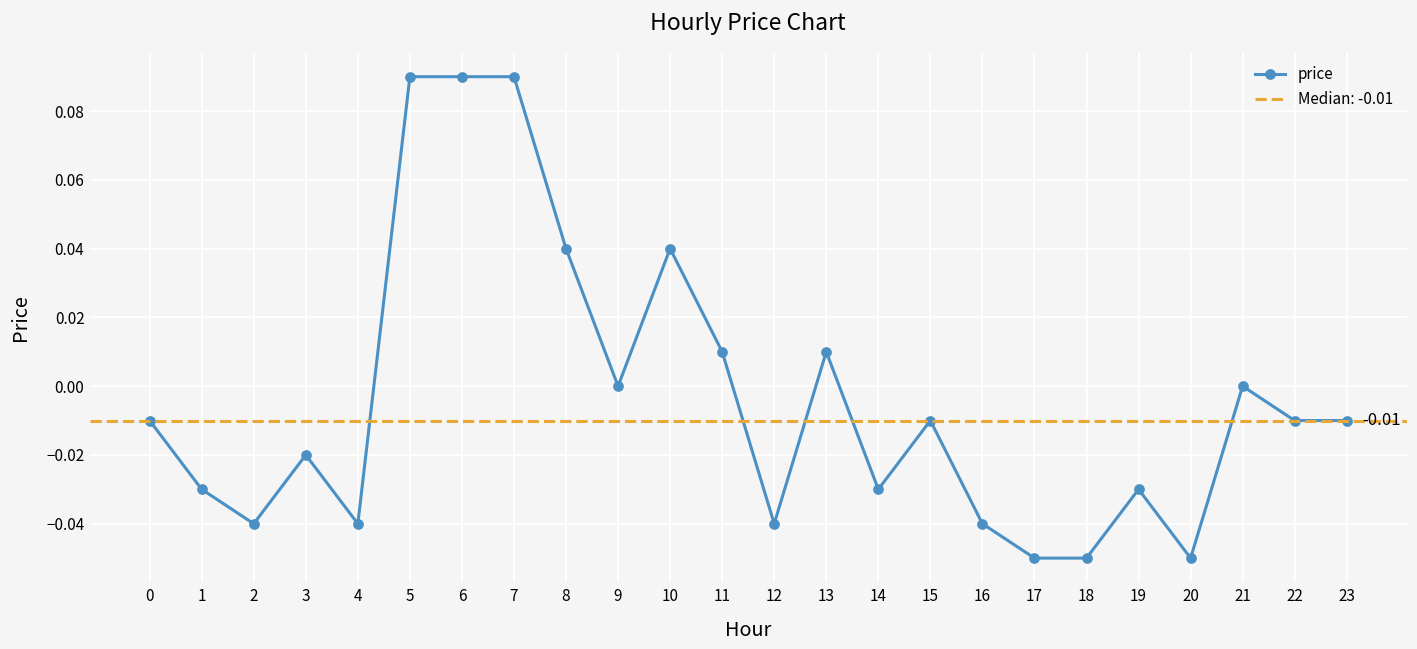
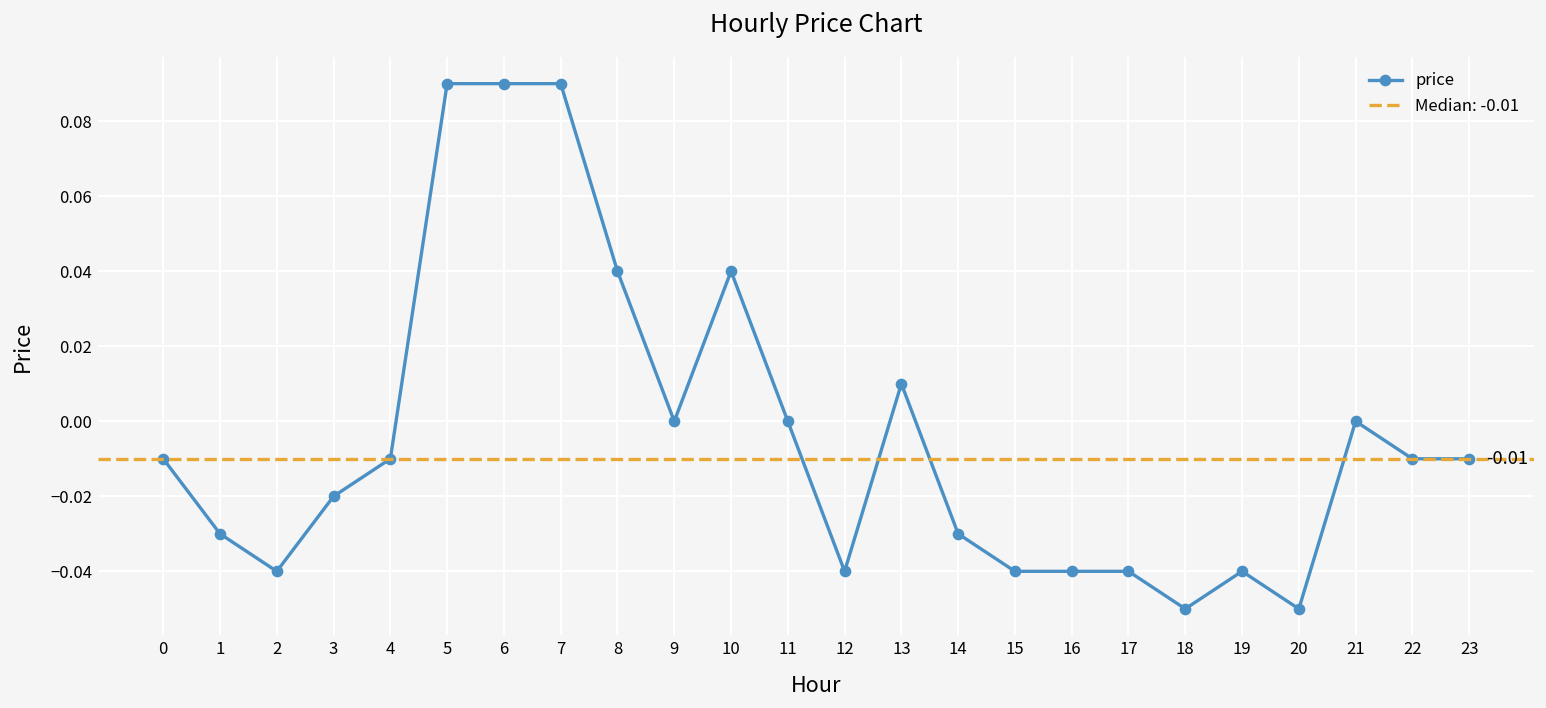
4: -0.04 -> -0.01
11: 0.01 -> 0.00
15: -0.01 -> -0.04
17: -0.05 -> -0.04
19: -0.03 -> -0.04
